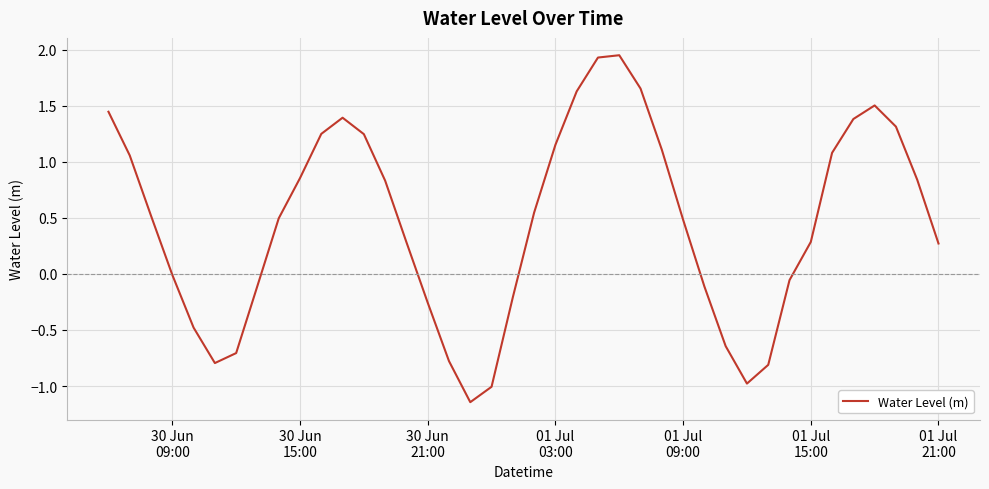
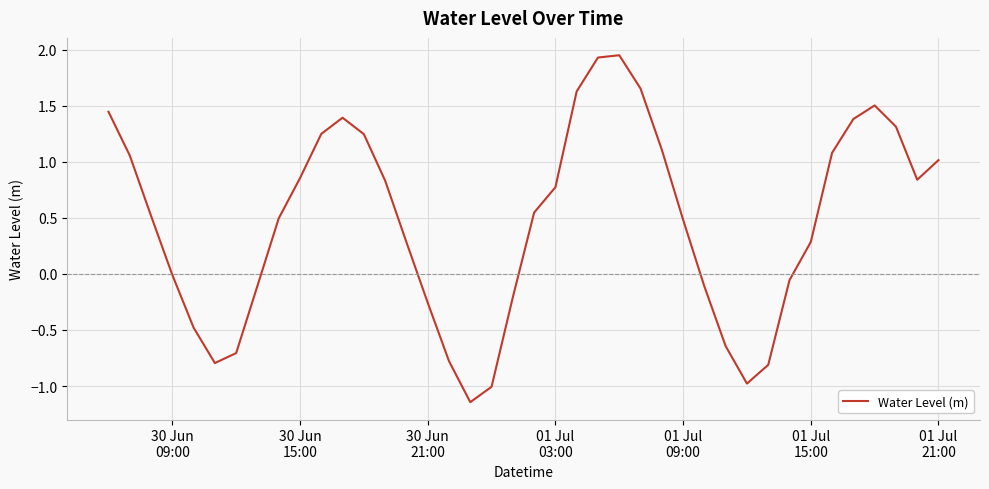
01 Jul 03:00: 1.15 -> 0.77
01 Jul 21:00: 0.27 -> 1.01
